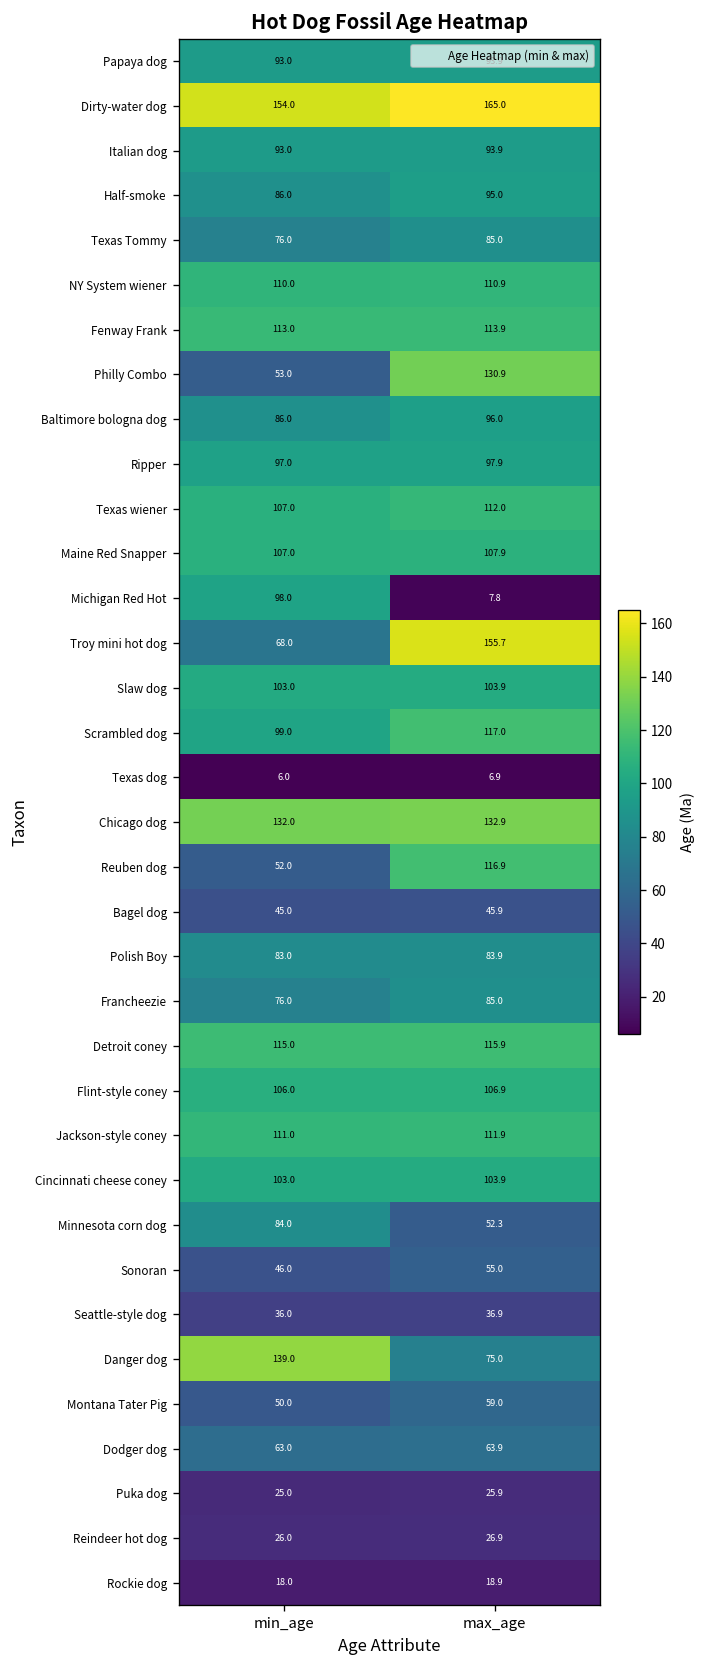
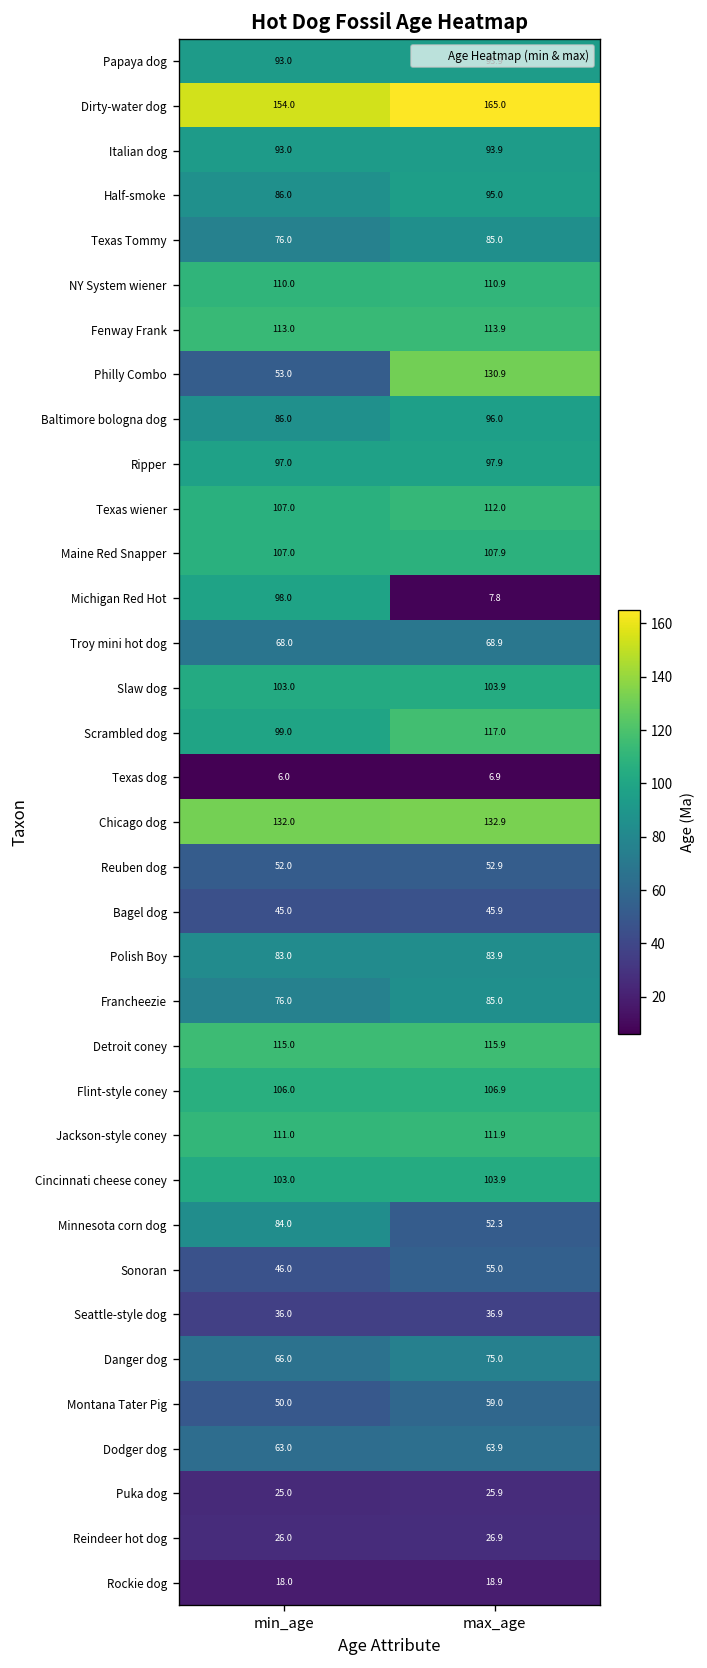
Troy mini hot dog, max_age: 155.7 -> 68.9
Reuben dog, max_age: 116.9 -> 52.9
Danger dog, min_age: 139.0 -> 66.0
